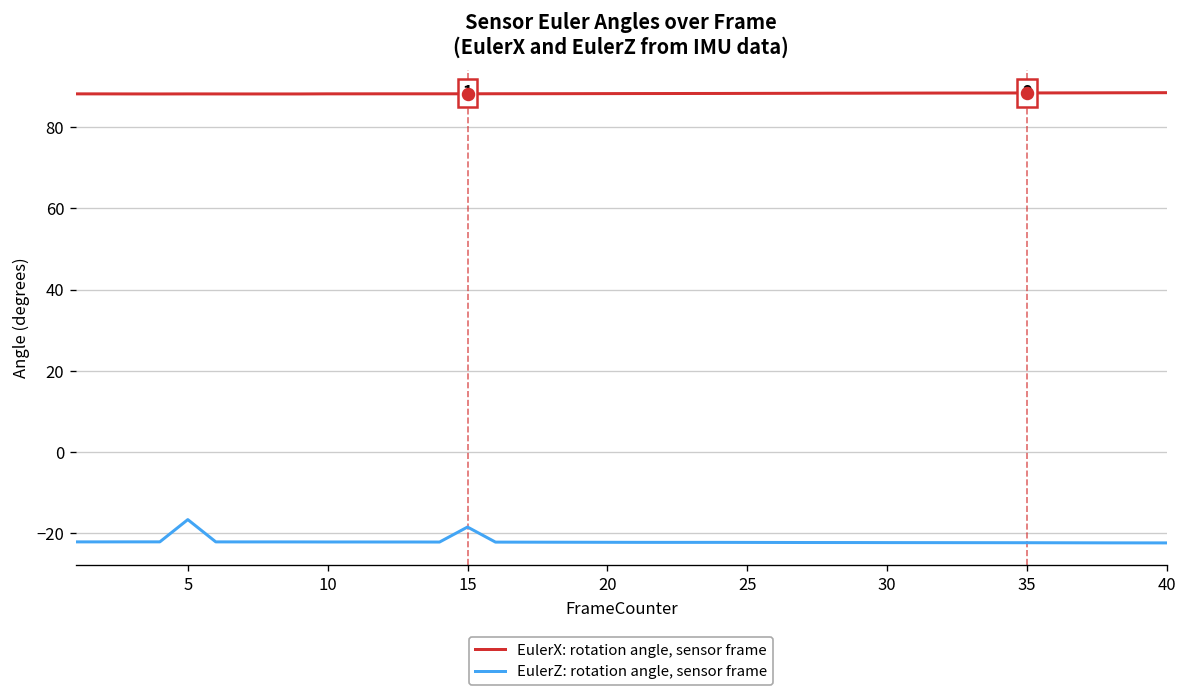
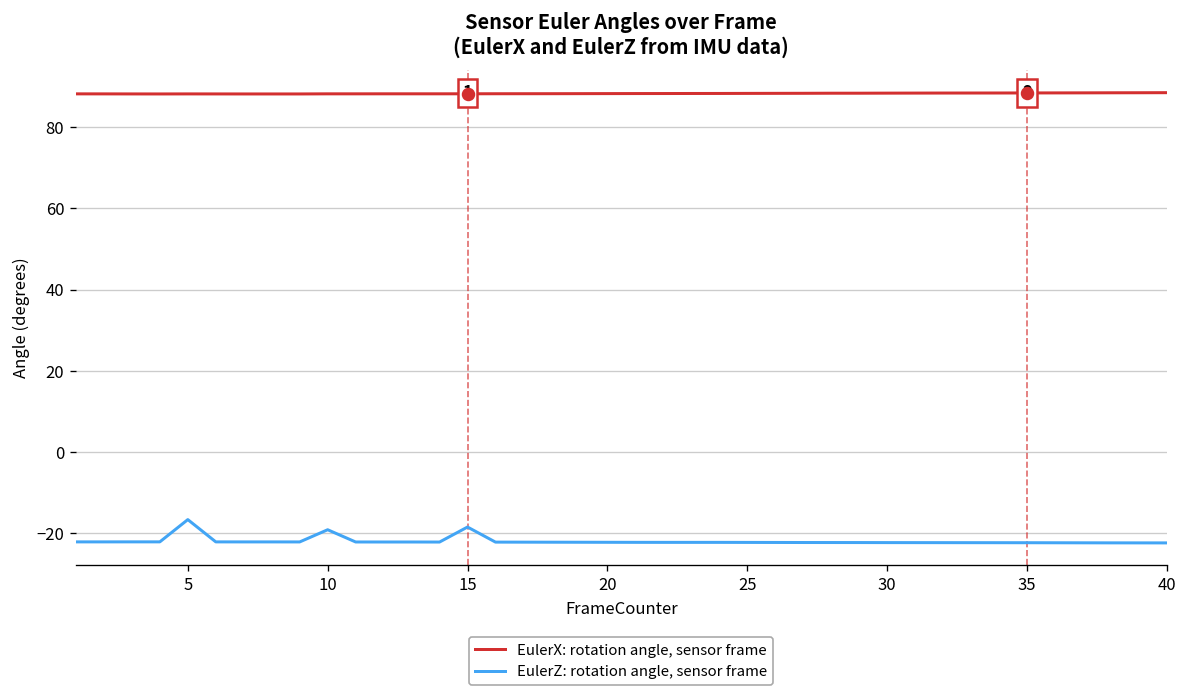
EulerZ: rotation angle, sensor frame, 10: -22 -> -19
